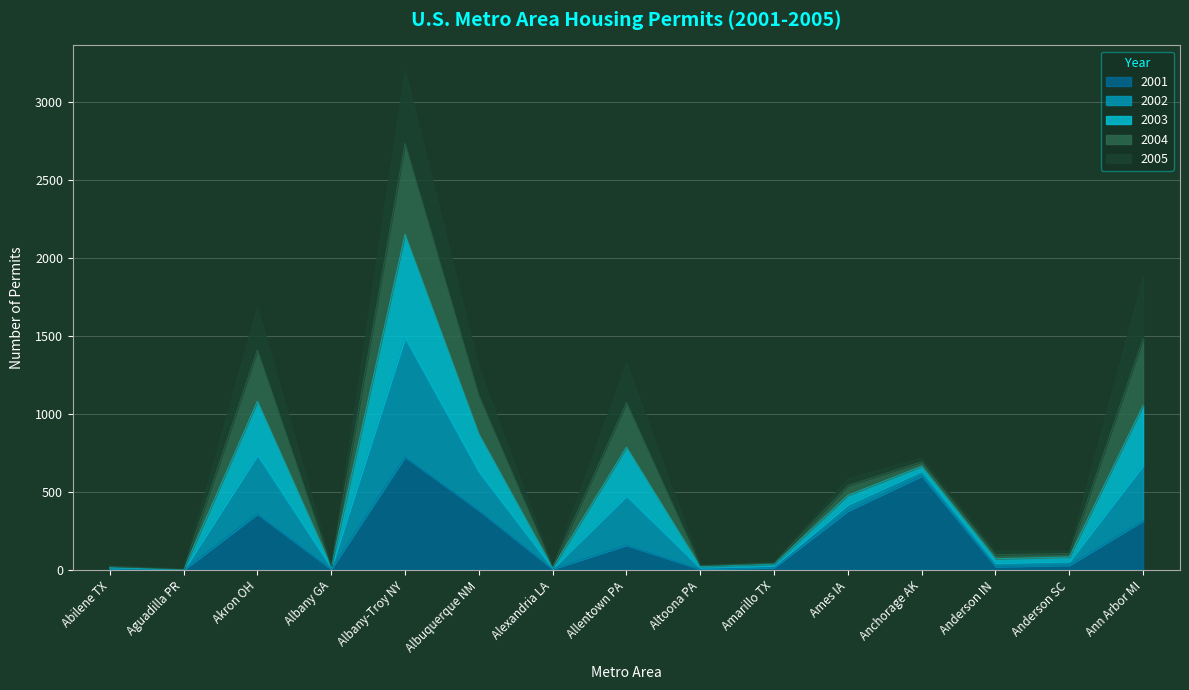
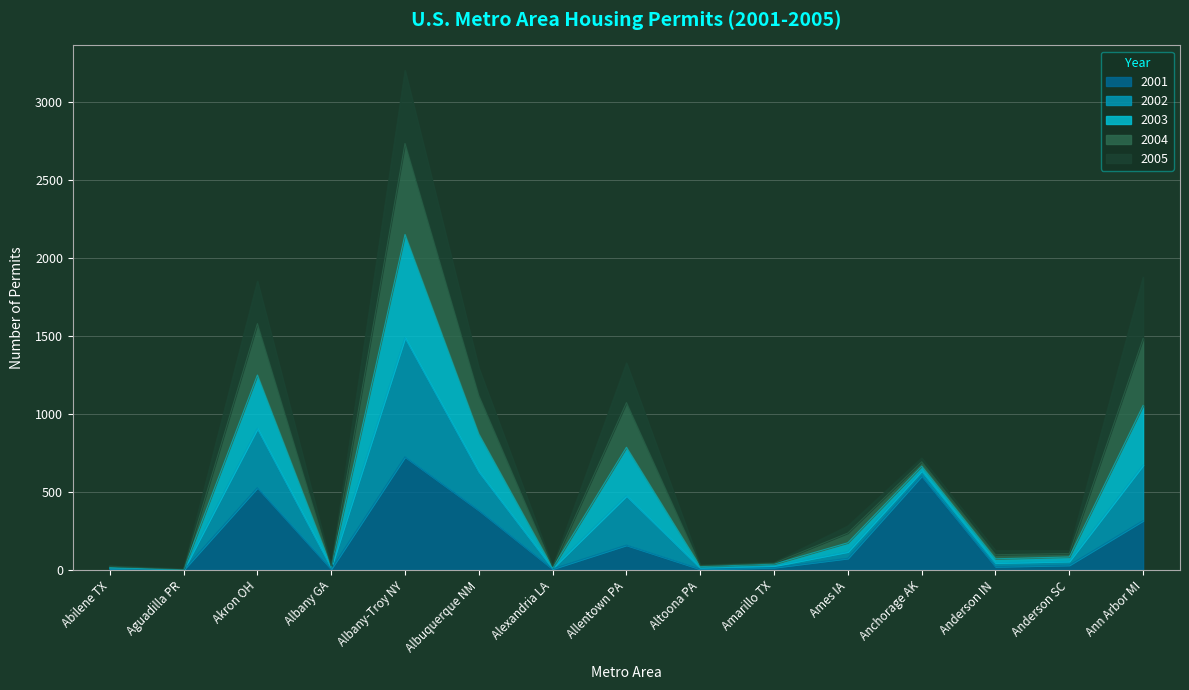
2001, Akron OH: 360 -> 530
2001, Ames IA: 380 -> 80
